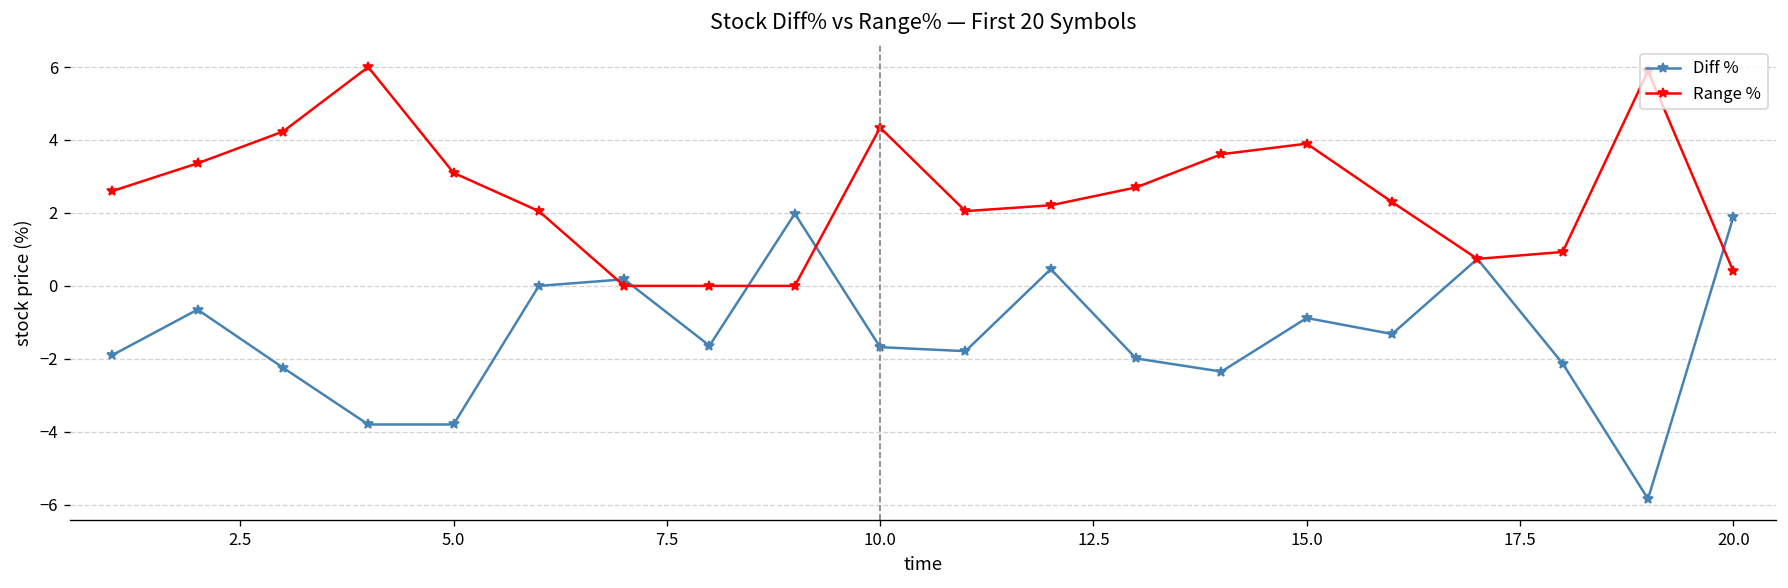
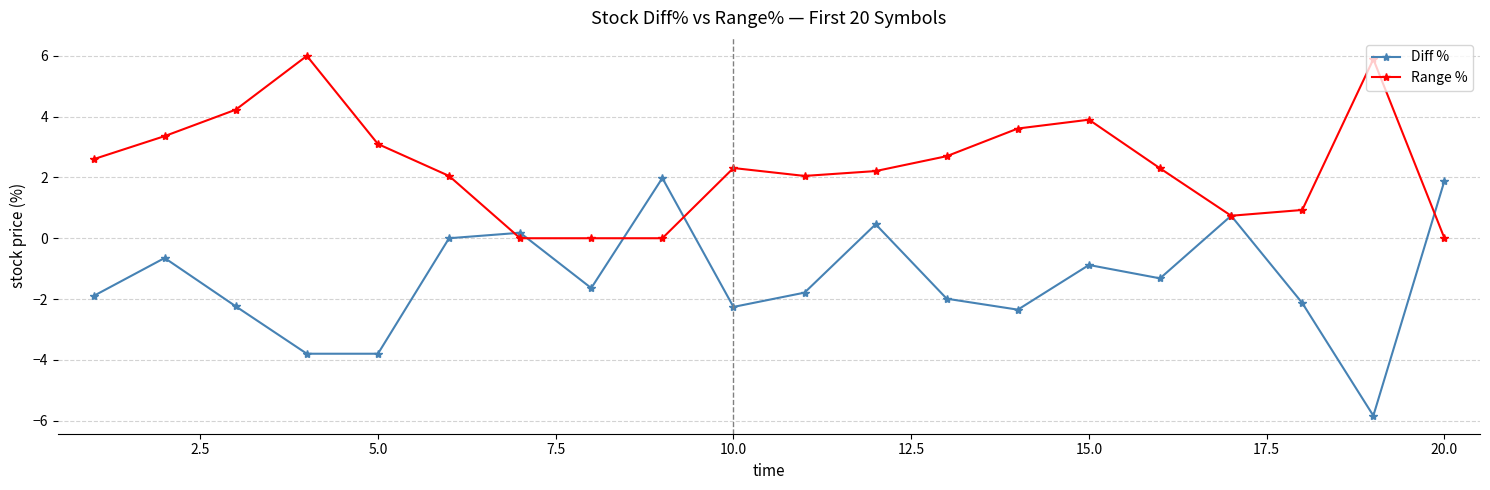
Diff %, 10.0: -1.7 -> -2.3
Range %, 10.0: 4.3 -> 2.3
Range %, 20.0: 0.4 -> 0.0
